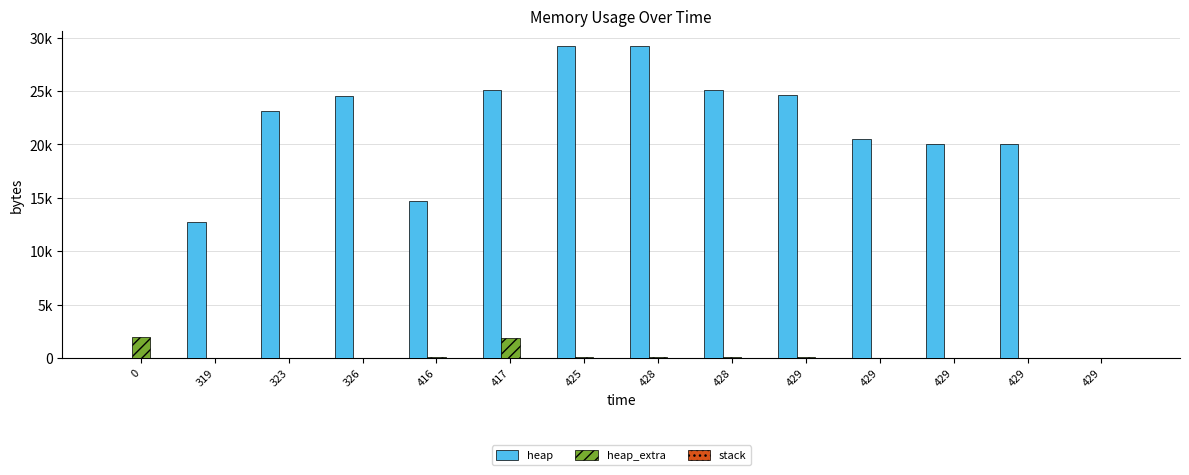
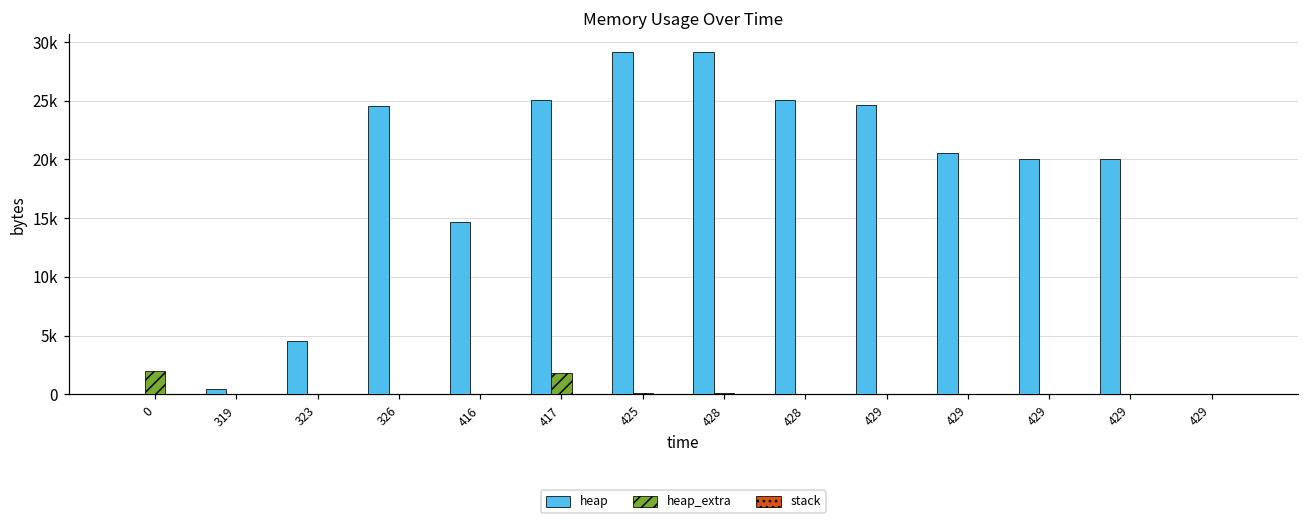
heap, 319: 12800 -> 500
heap, 323: 23200 -> 4600
